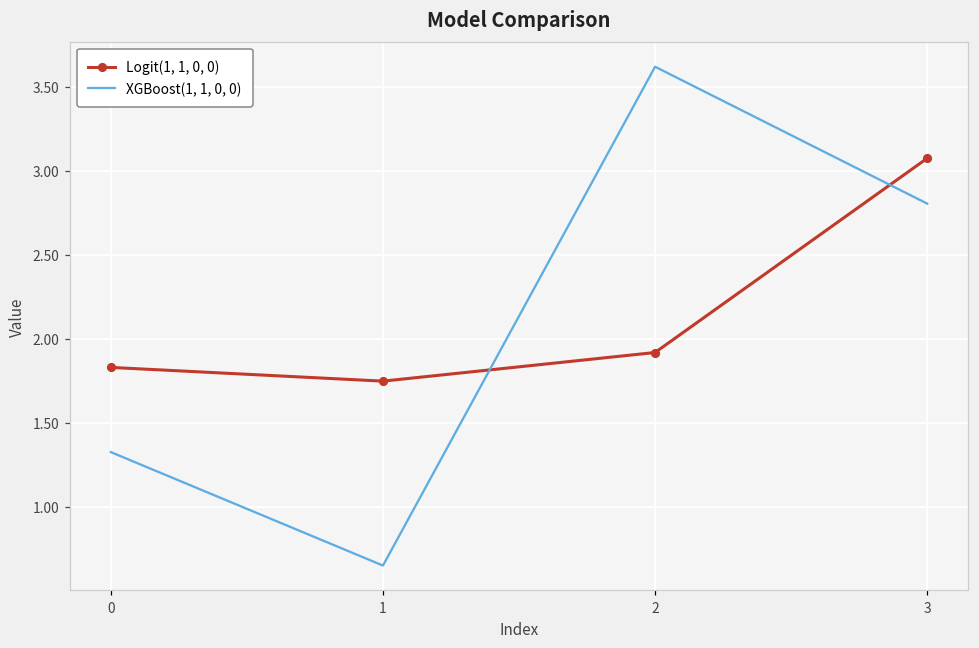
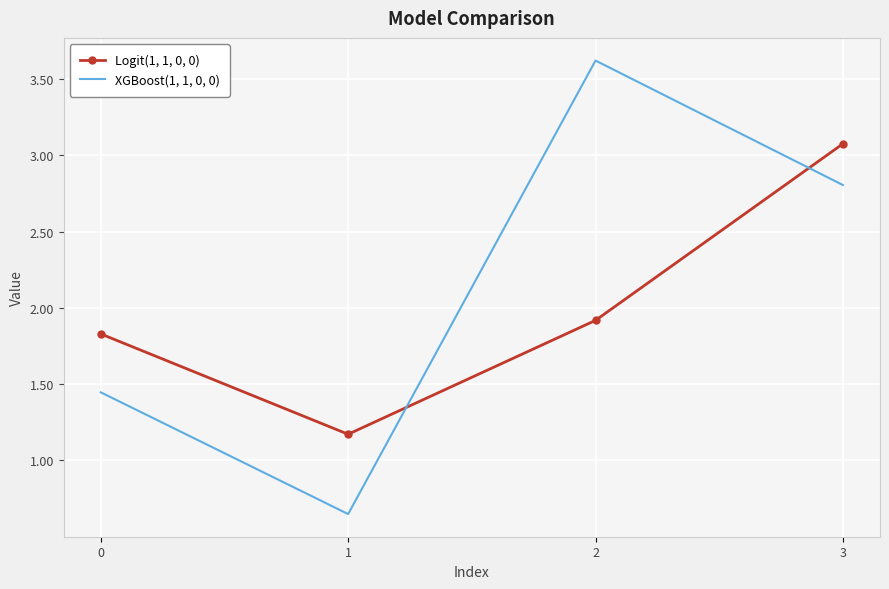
XGBoost(1, 1, 0, 0), 0: 1.32 -> 1.45
Logit(1, 1, 0, 0), 1: 1.75 -> 1.17
